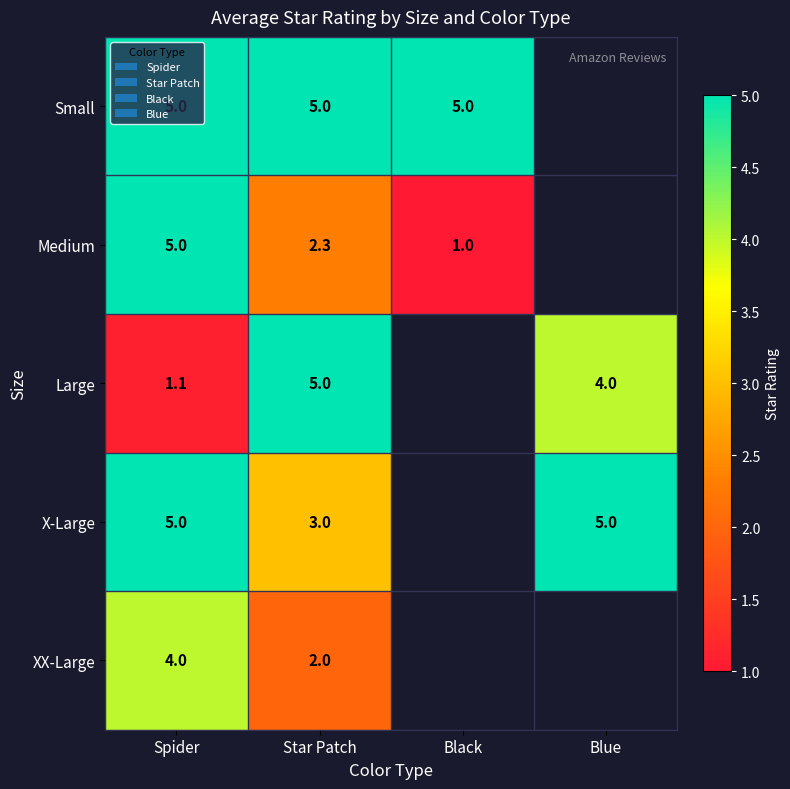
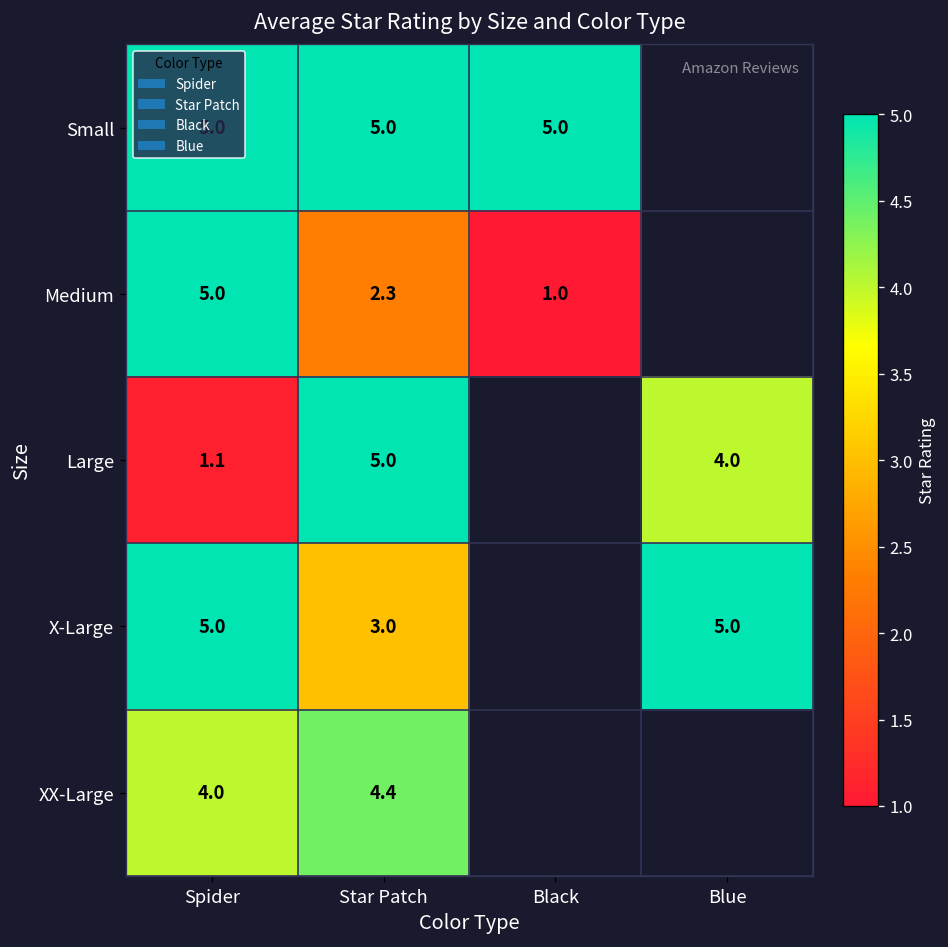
XX-Large, Star Patch: 2.0 -> 4.4
